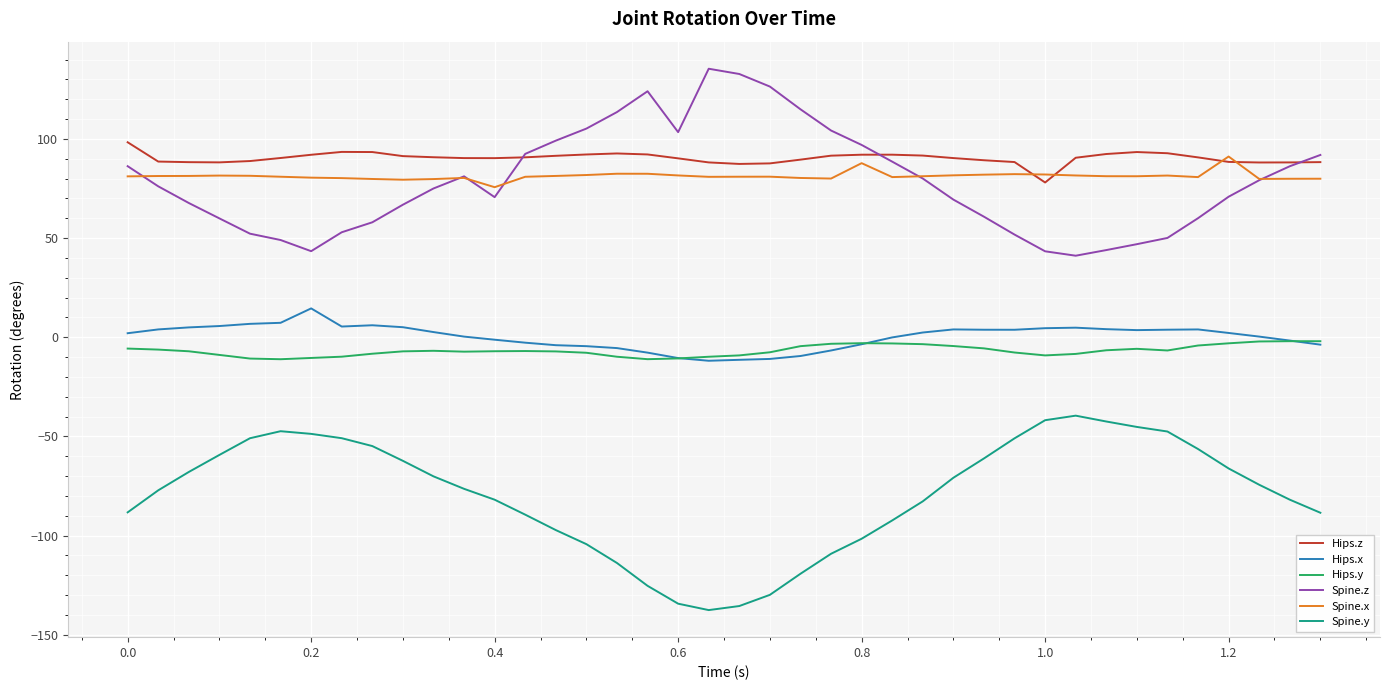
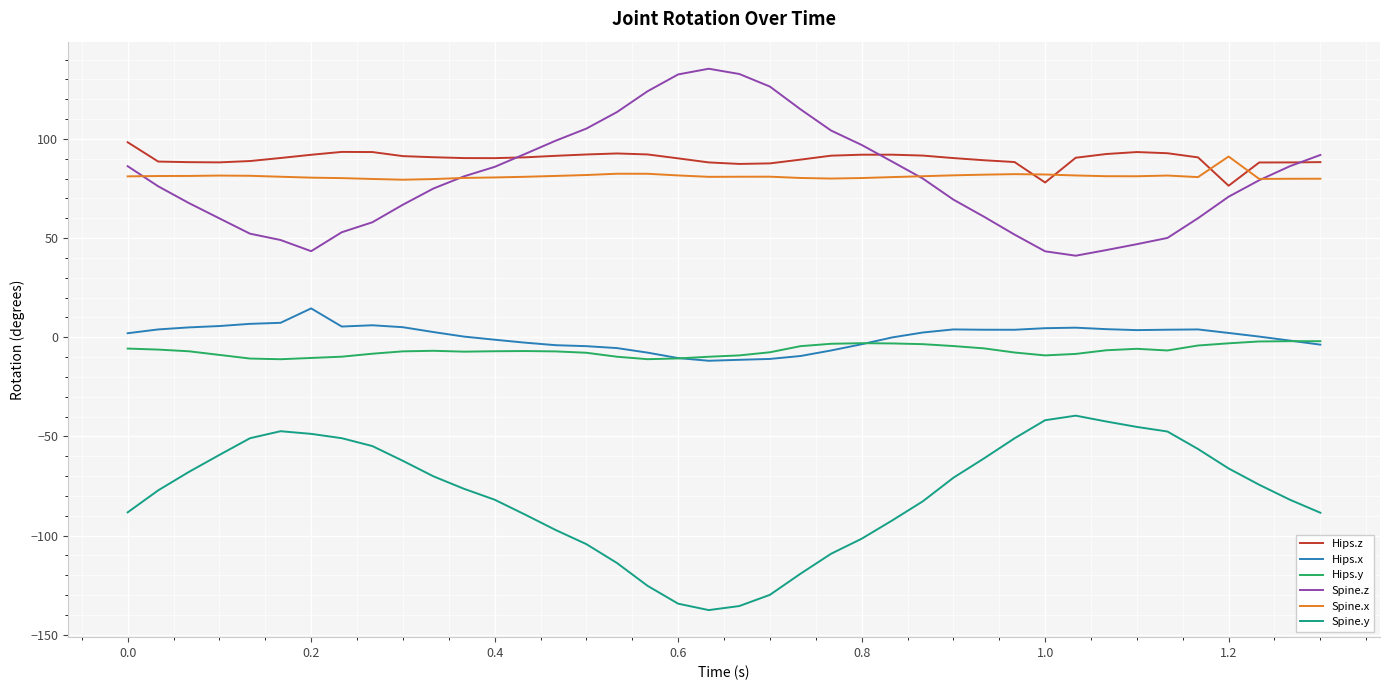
Spine.z, 0.4: 71 -> 86
Spine.x, 0.4: 76 -> 81
Spine.z, 0.6: 103 -> 132
Spine.x, 0.8: 88 -> 80
Hips.z, 1.2: 88 -> 76
